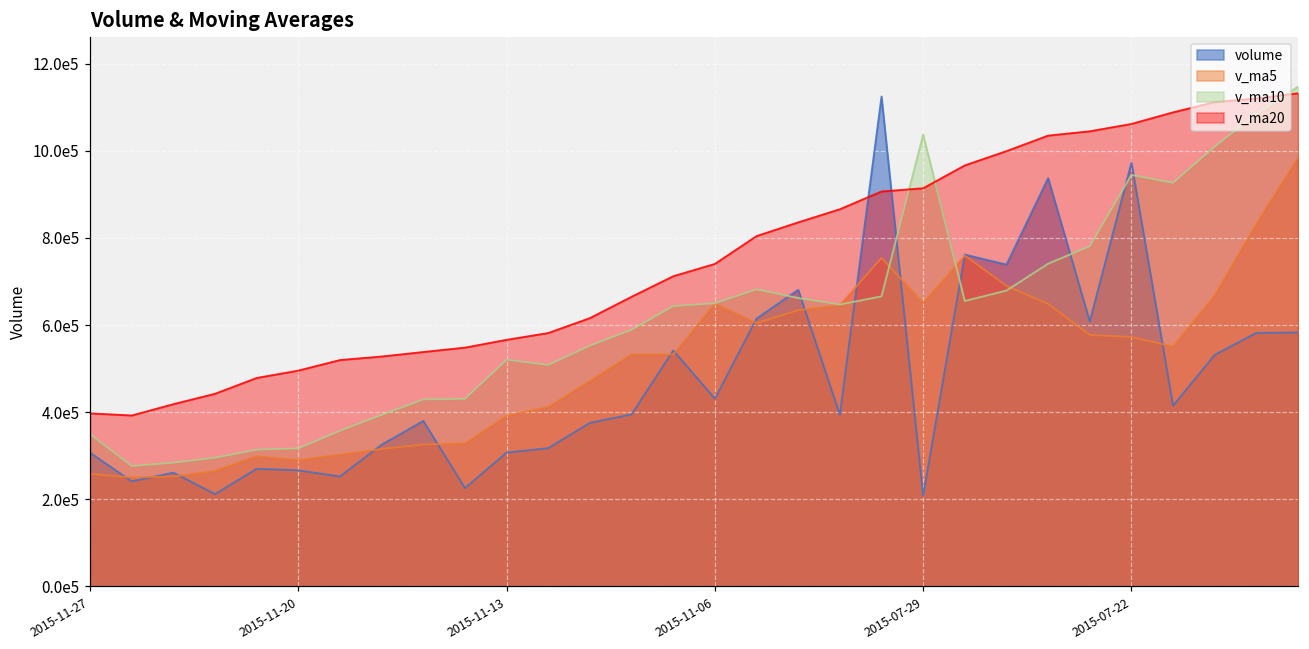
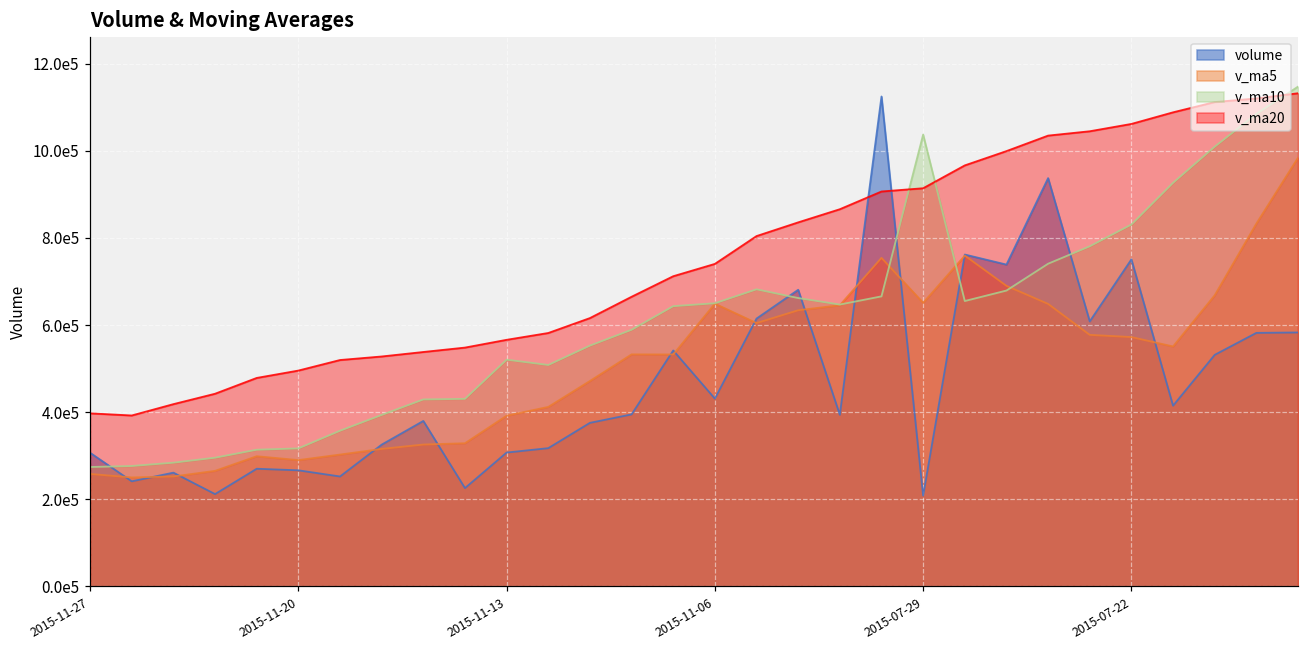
v_ma10, 2015-11-27: 350000 -> 270000
volume, 2015-07-22: 970000 -> 750000
v_ma10, 2015-07-22: 940000 -> 830000
